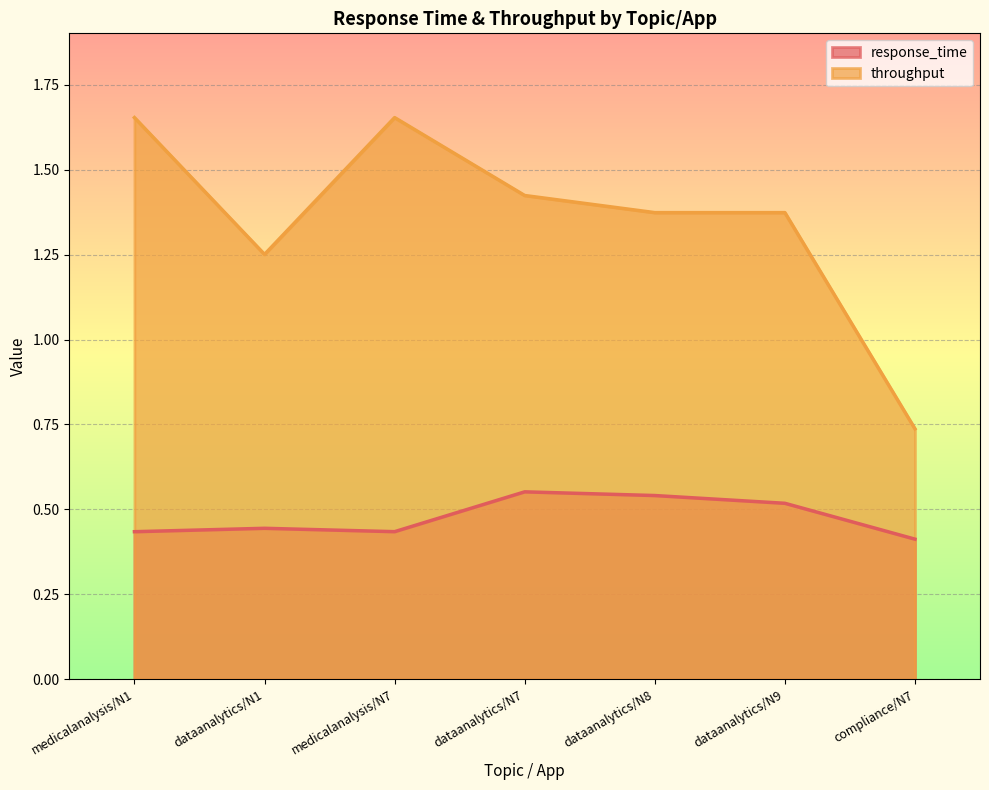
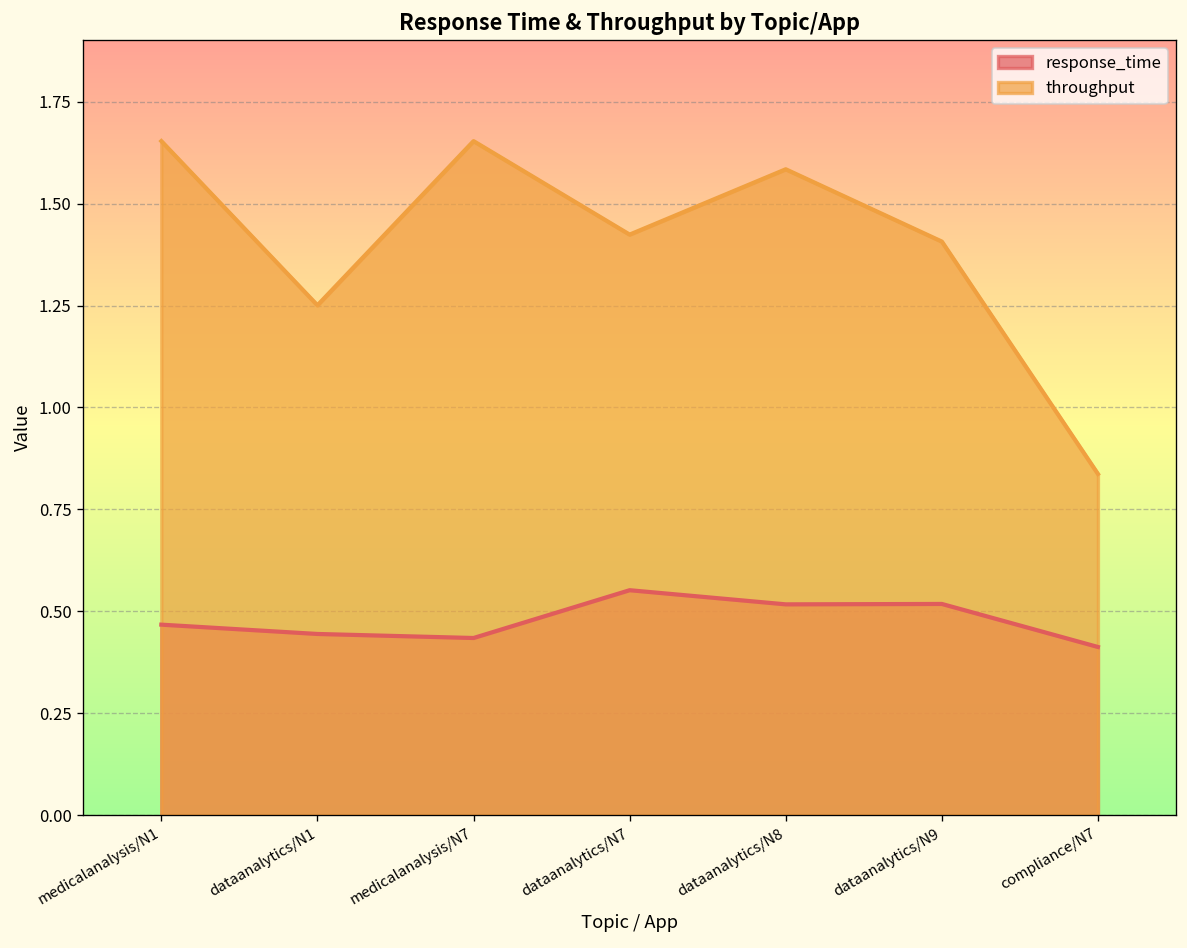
response_time, medicalanalysis/N1: 0.43 -> 0.47
response_time, dataanalytics/N8: 0.54 -> 0.52
throughput, dataanalytics/N8: 1.37 -> 1.58
throughput, dataanalytics/N9: 1.37 -> 1.41
throughput, compliance/N7: 0.74 -> 0.84
